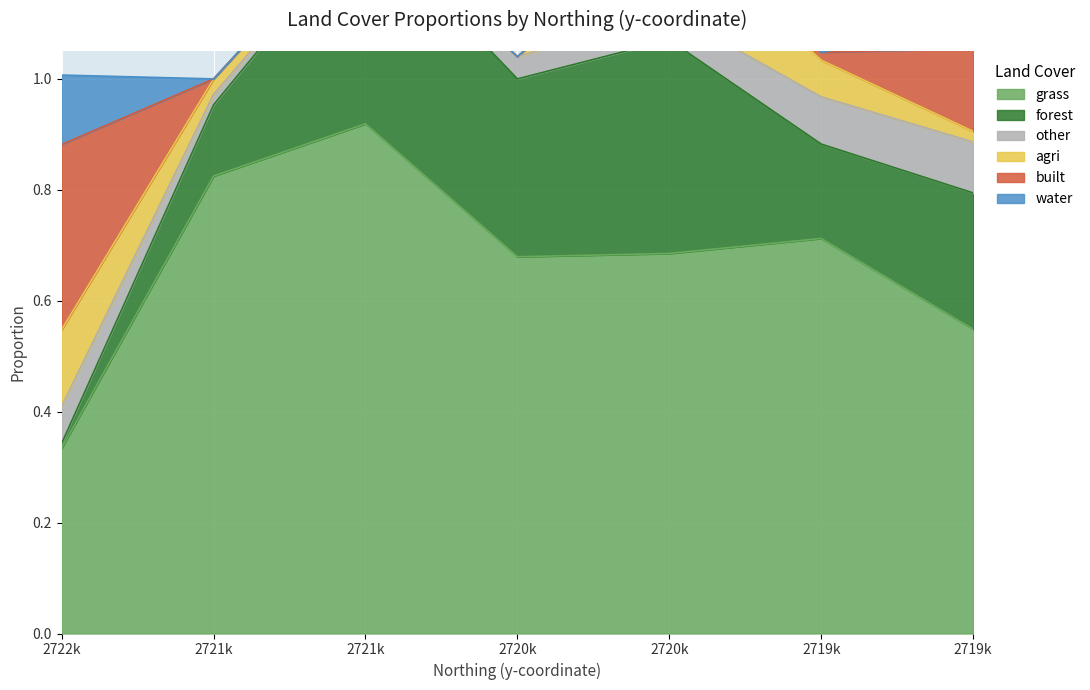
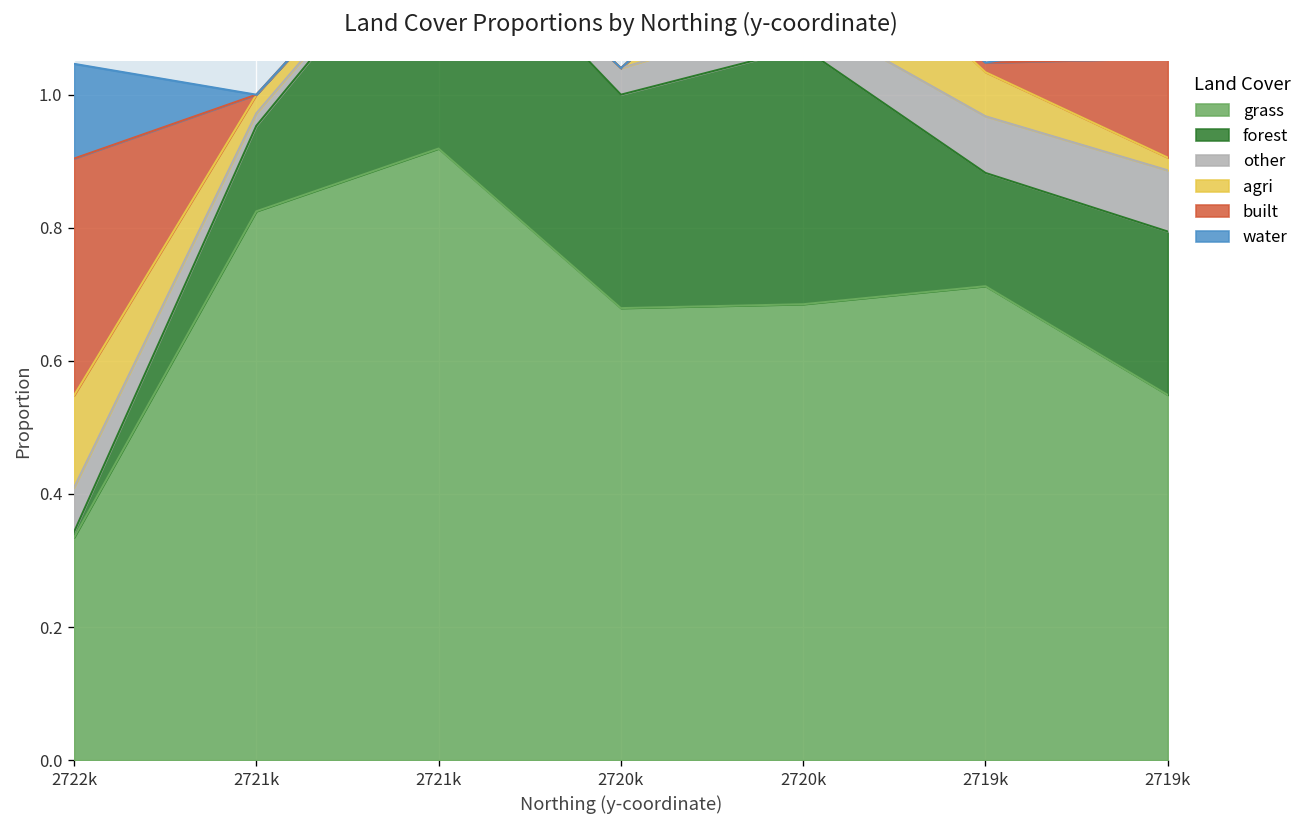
built, 2722k: 0.33 -> 0.36
water, 2722k: 0.13 -> 0.14
